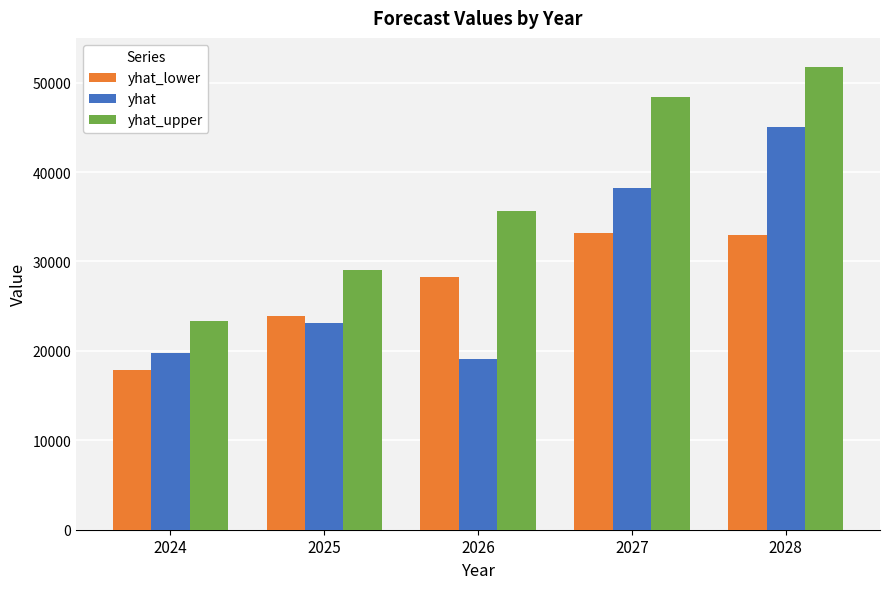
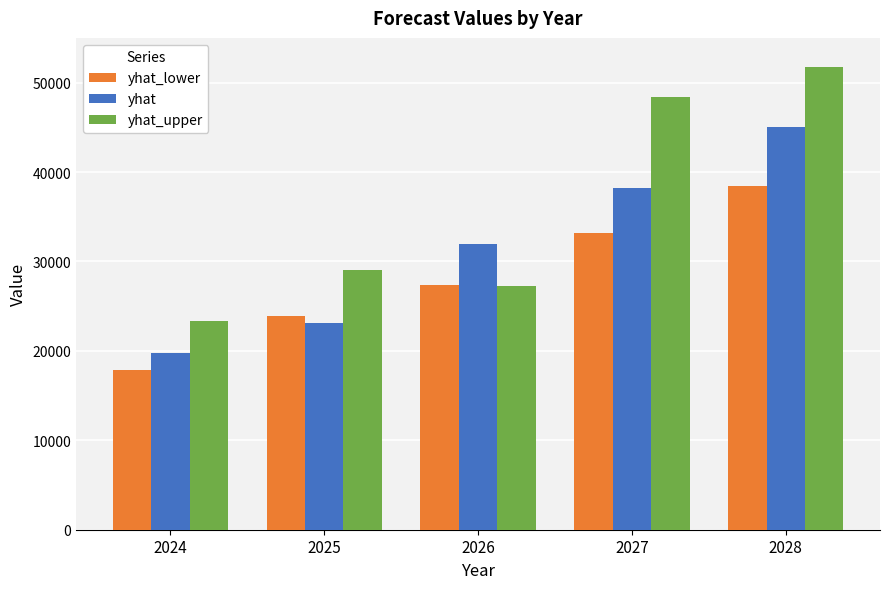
yhat_lower, 2026: 28000 -> 27000
yhat, 2026: 19000 -> 32000
yhat_upper, 2026: 36000 -> 27000
yhat_lower, 2028: 33000 -> 38000
